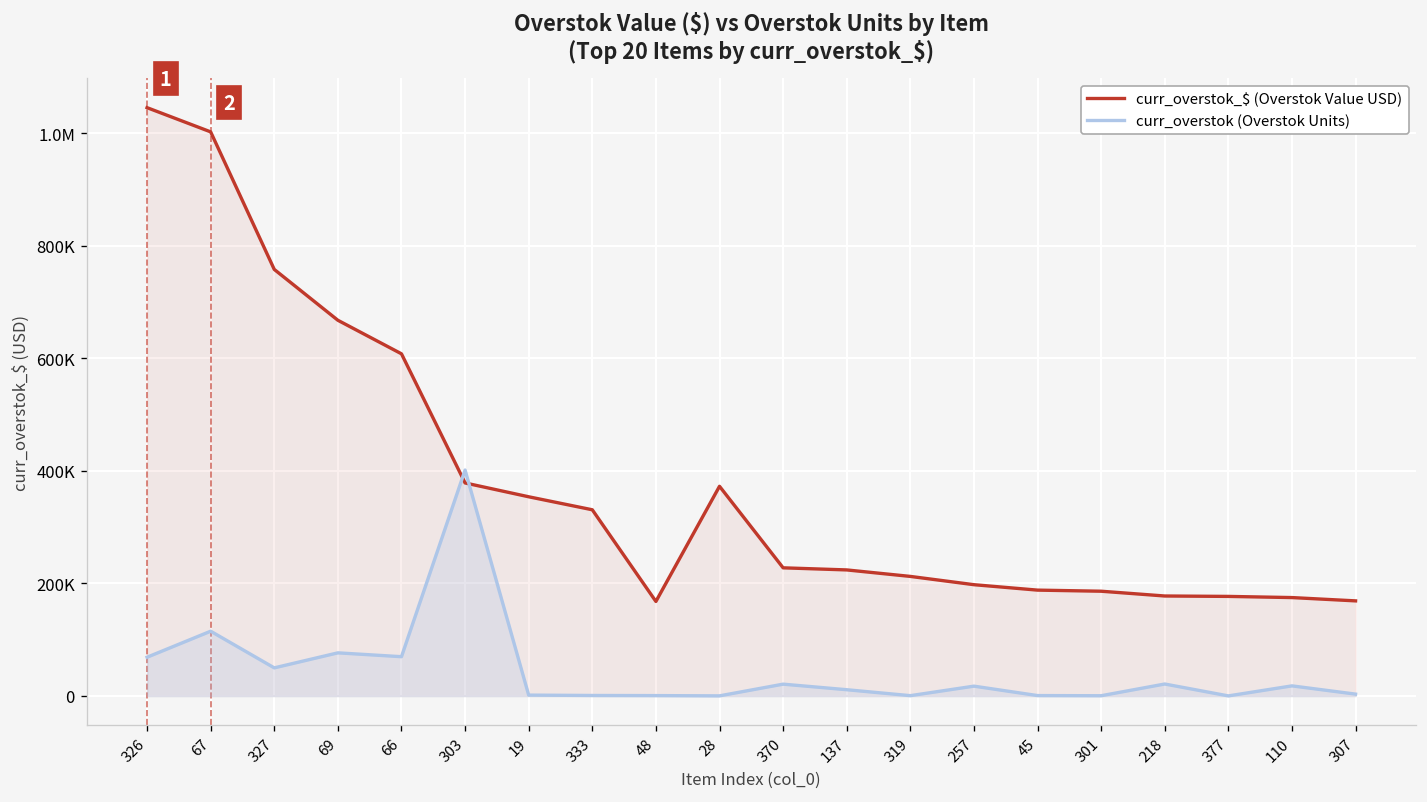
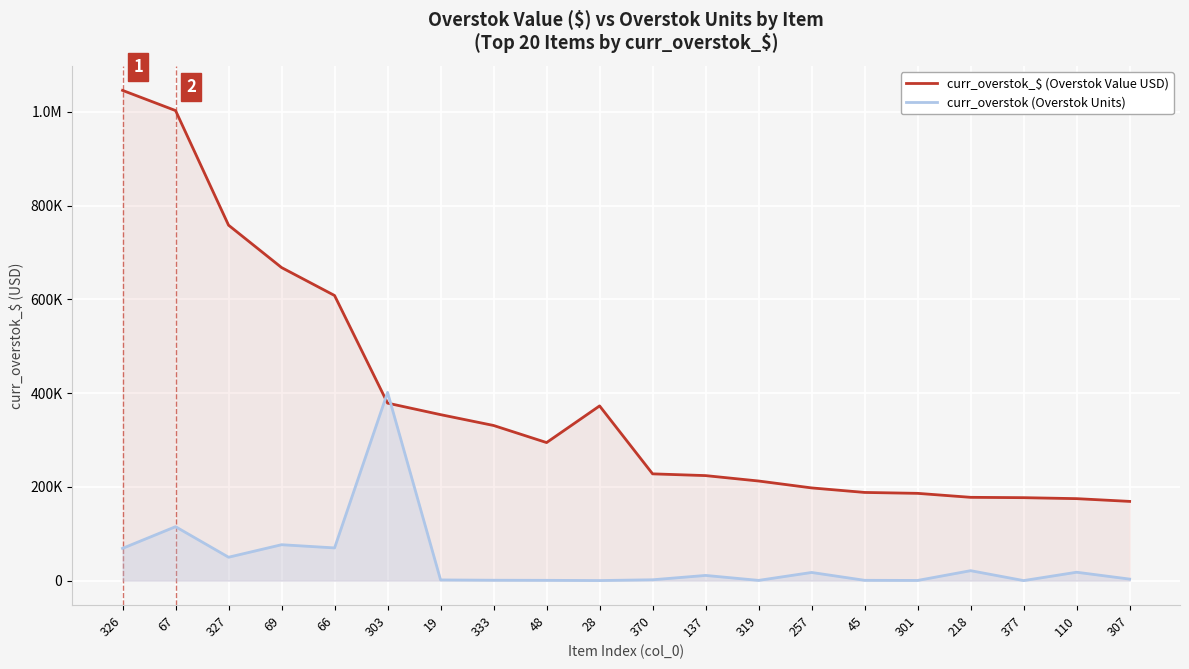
curr_overstok_$ (Overstok Value USD), 48: 170000 -> 290000
curr_overstok (Overstok Units), 370: 20000 -> 0
